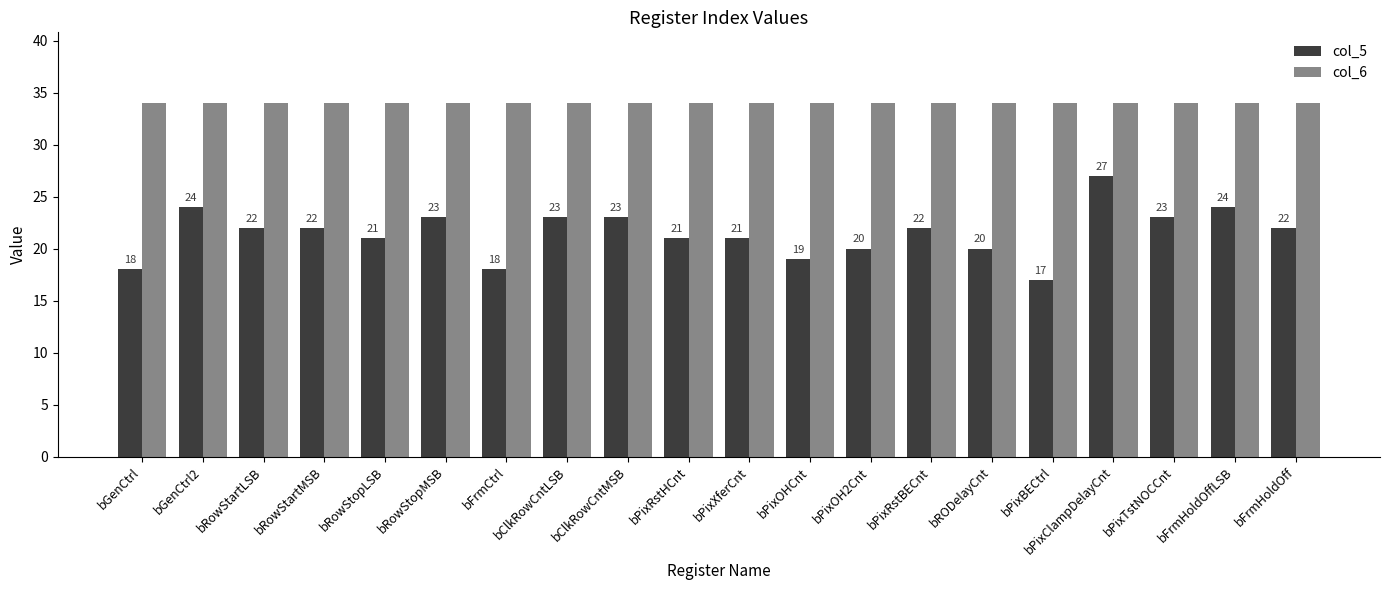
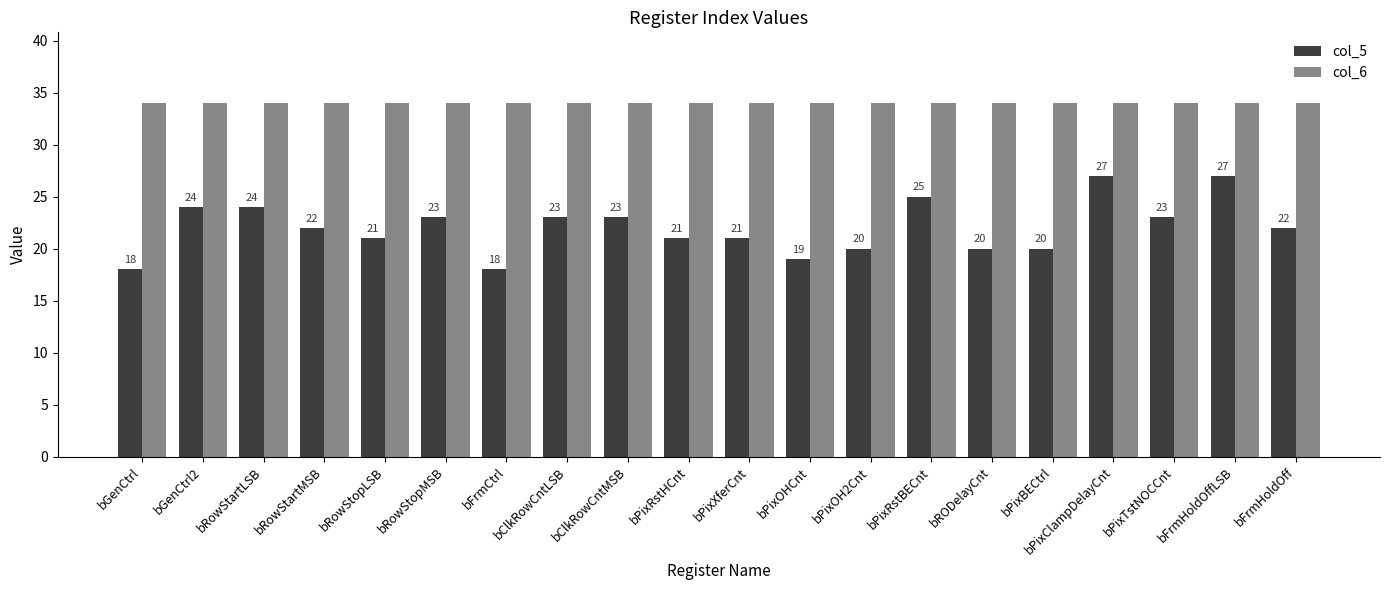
col_5, bRowStartLSB: 22 -> 24
col_5, bPixRstBECnt: 22 -> 25
col_5, bPixBECtrl: 17 -> 20
col_5, bFrmHoldOffLSB: 24 -> 27
